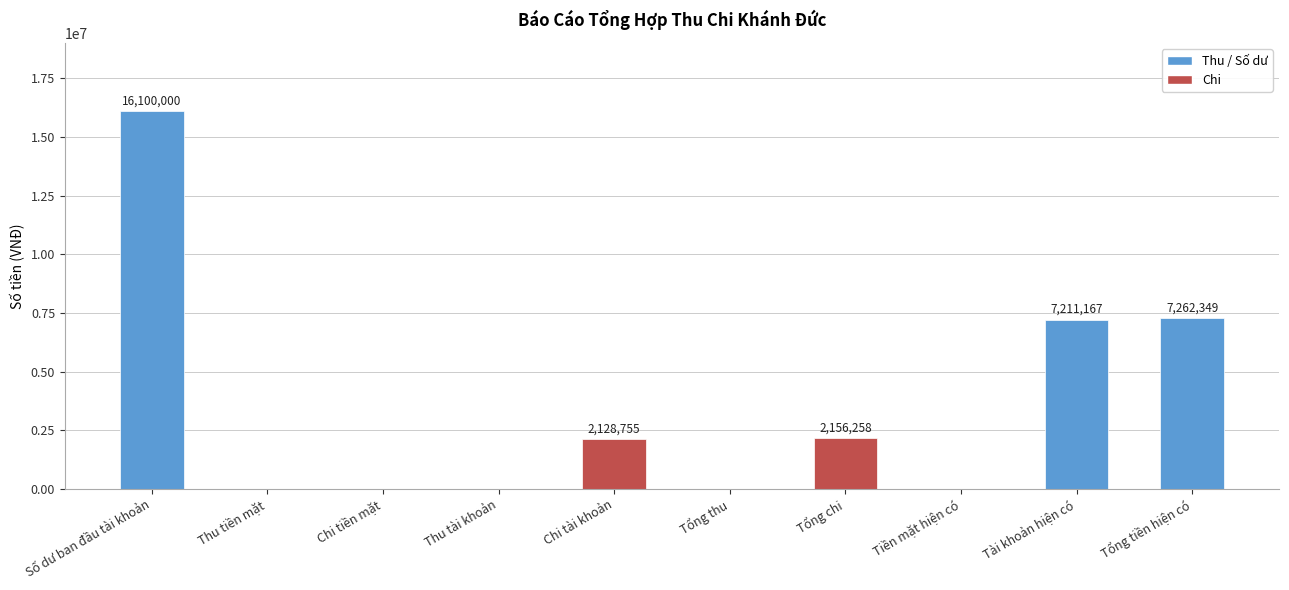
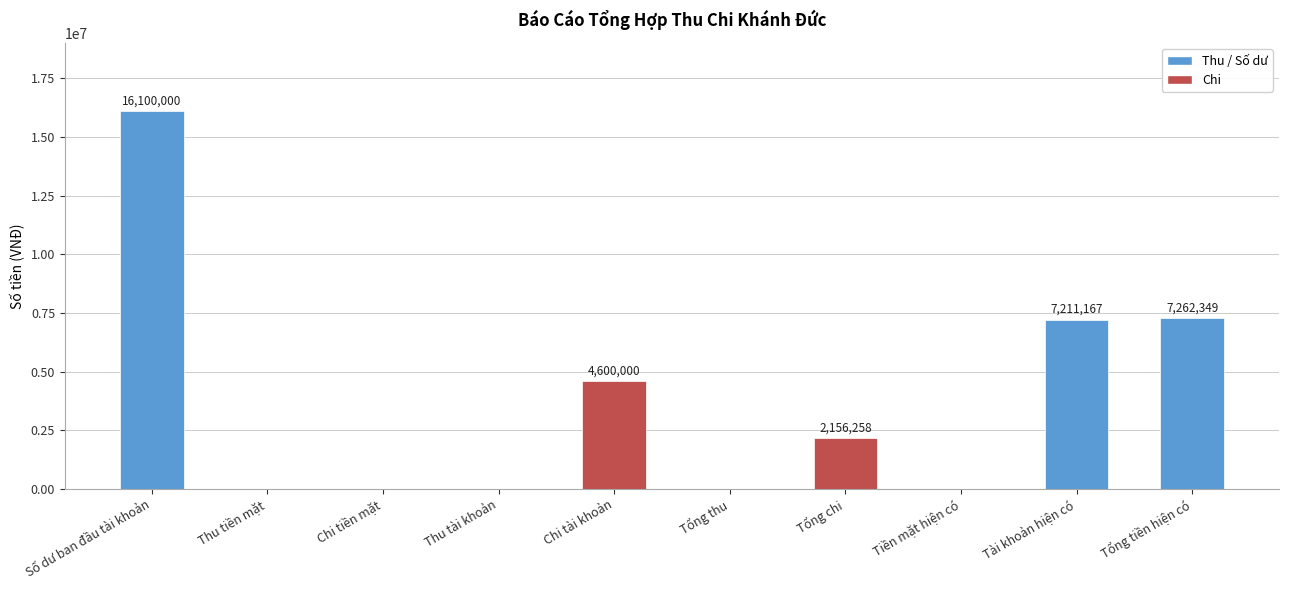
Chi tài khoản: 2,128,755 -> 4,600,000
